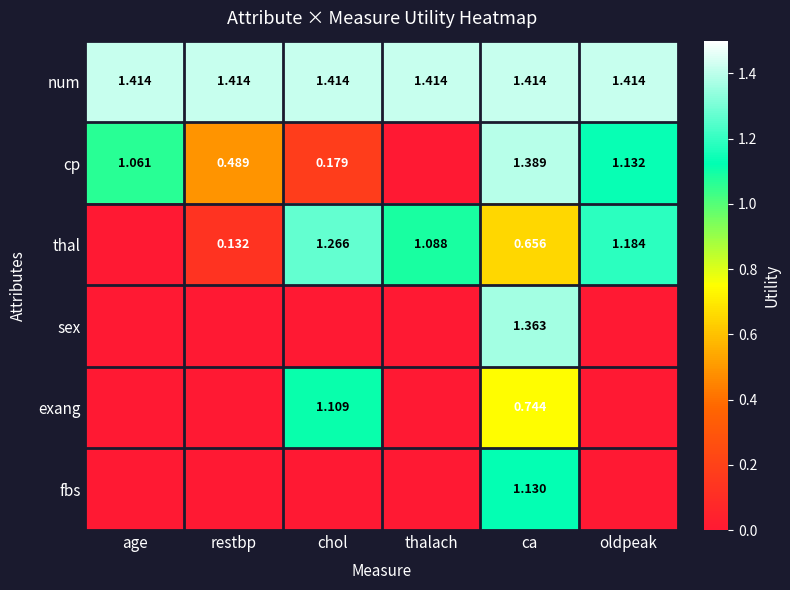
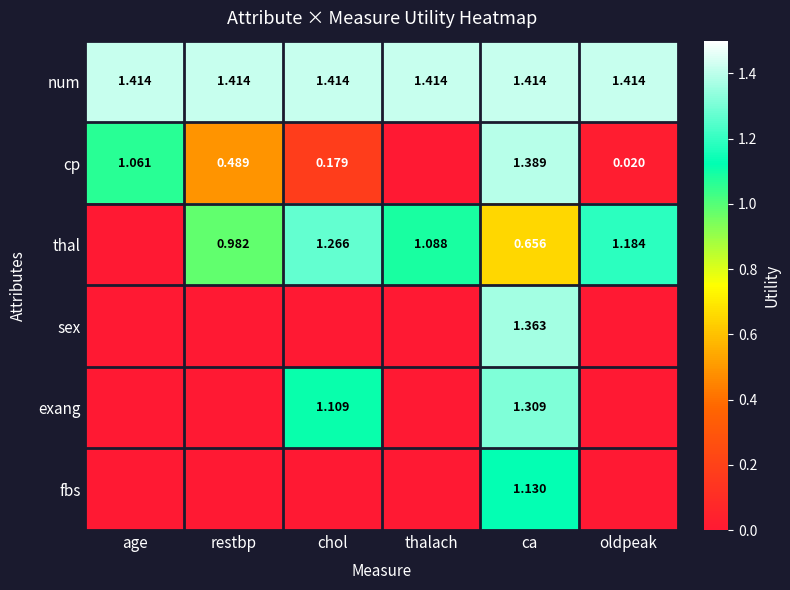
cp, oldpeak: 1.132 -> 0.020
thal, restbp: 0.132 -> 0.982
exang, ca: 0.744 -> 1.309
